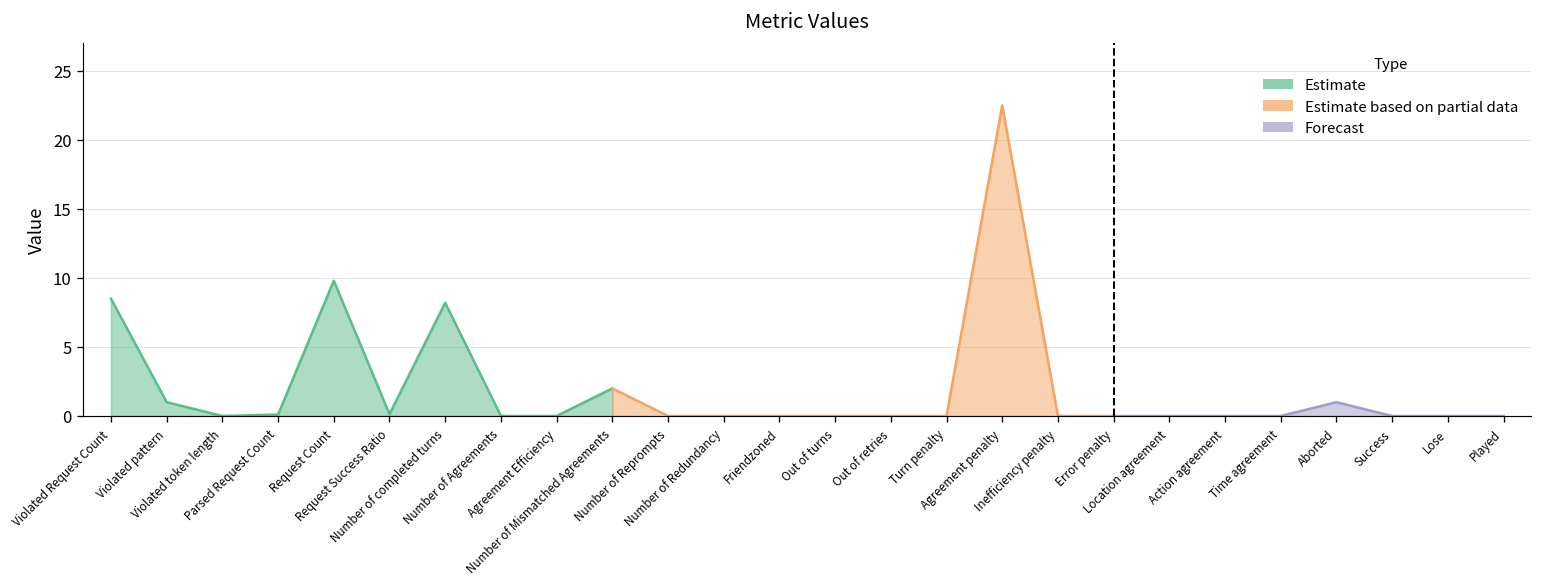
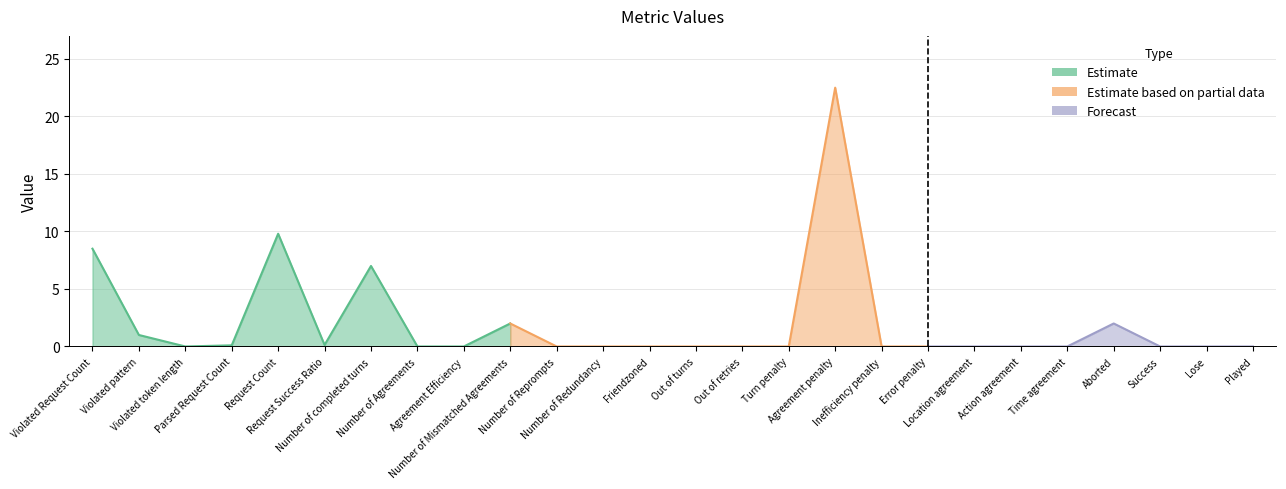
Estimate, Number of completed turns: 8.2 -> 7.0
Forecast, Aborted: 1 -> 2
